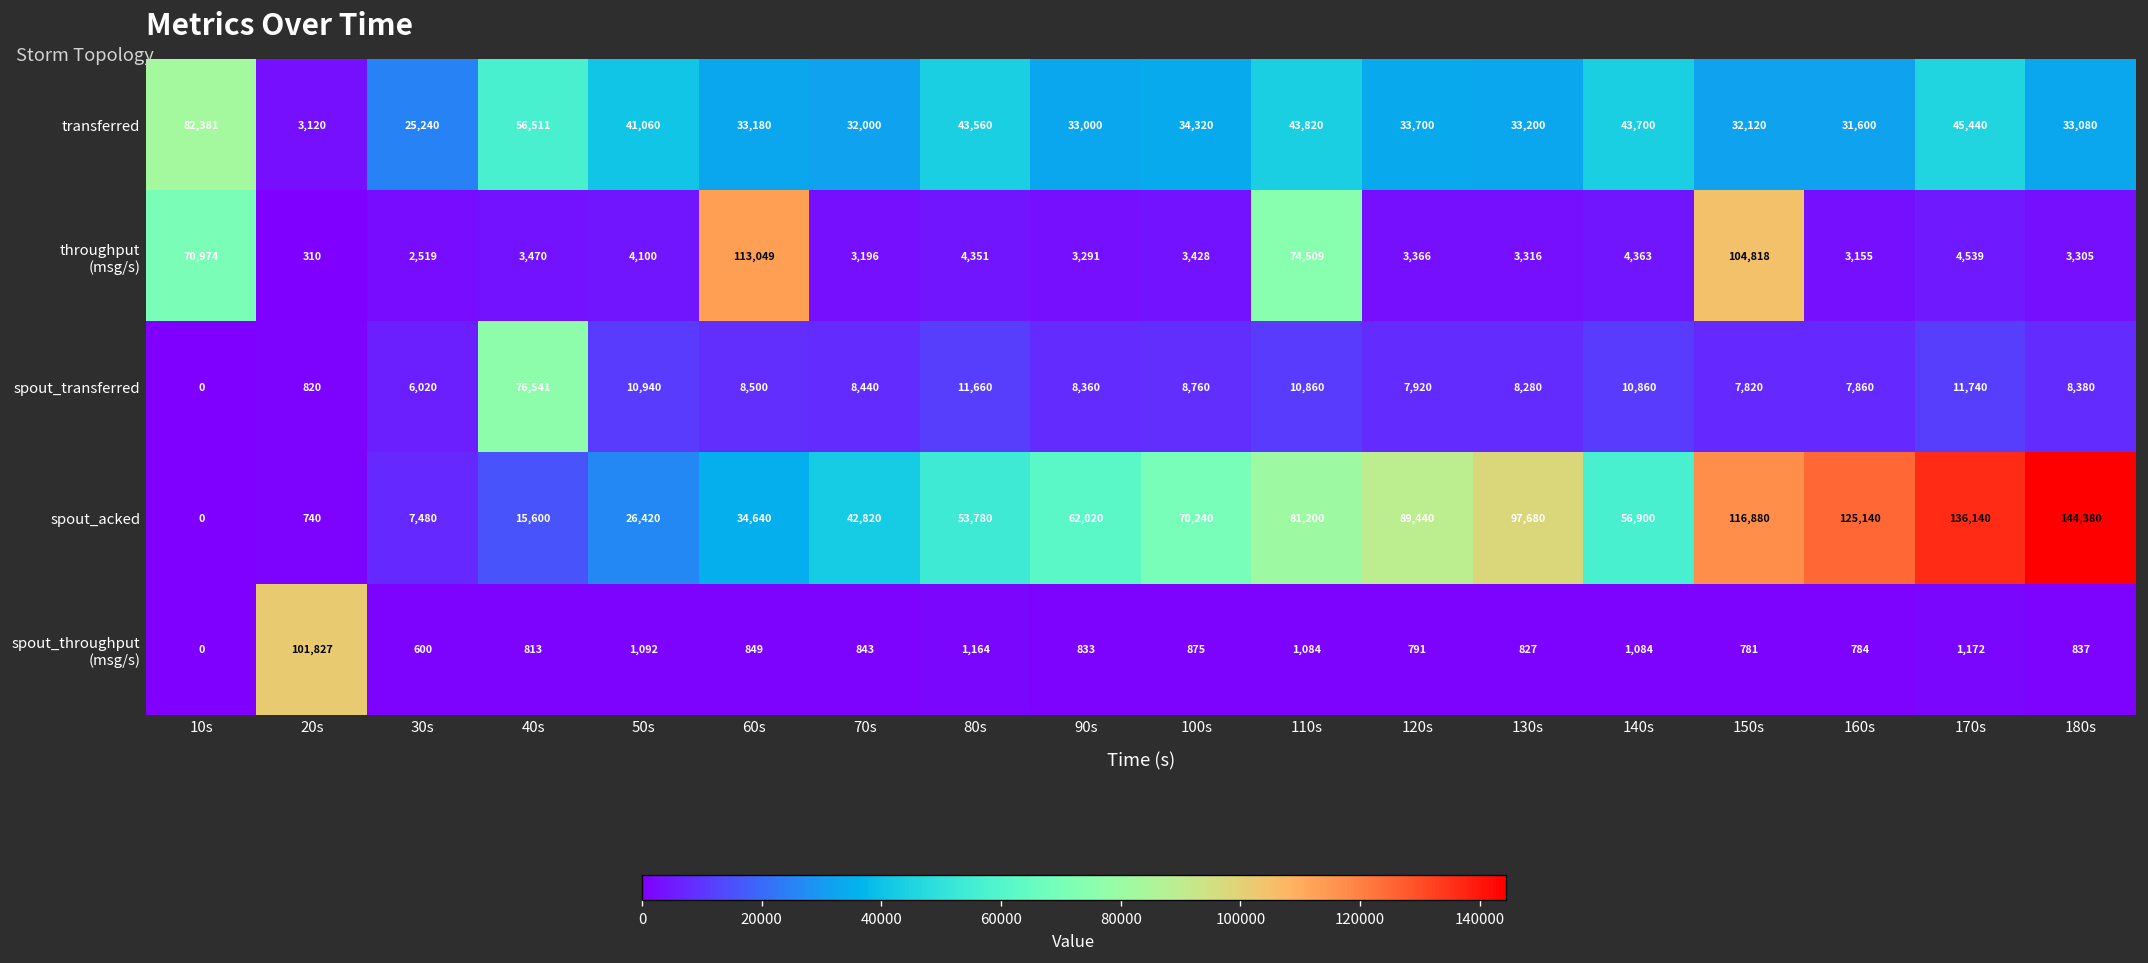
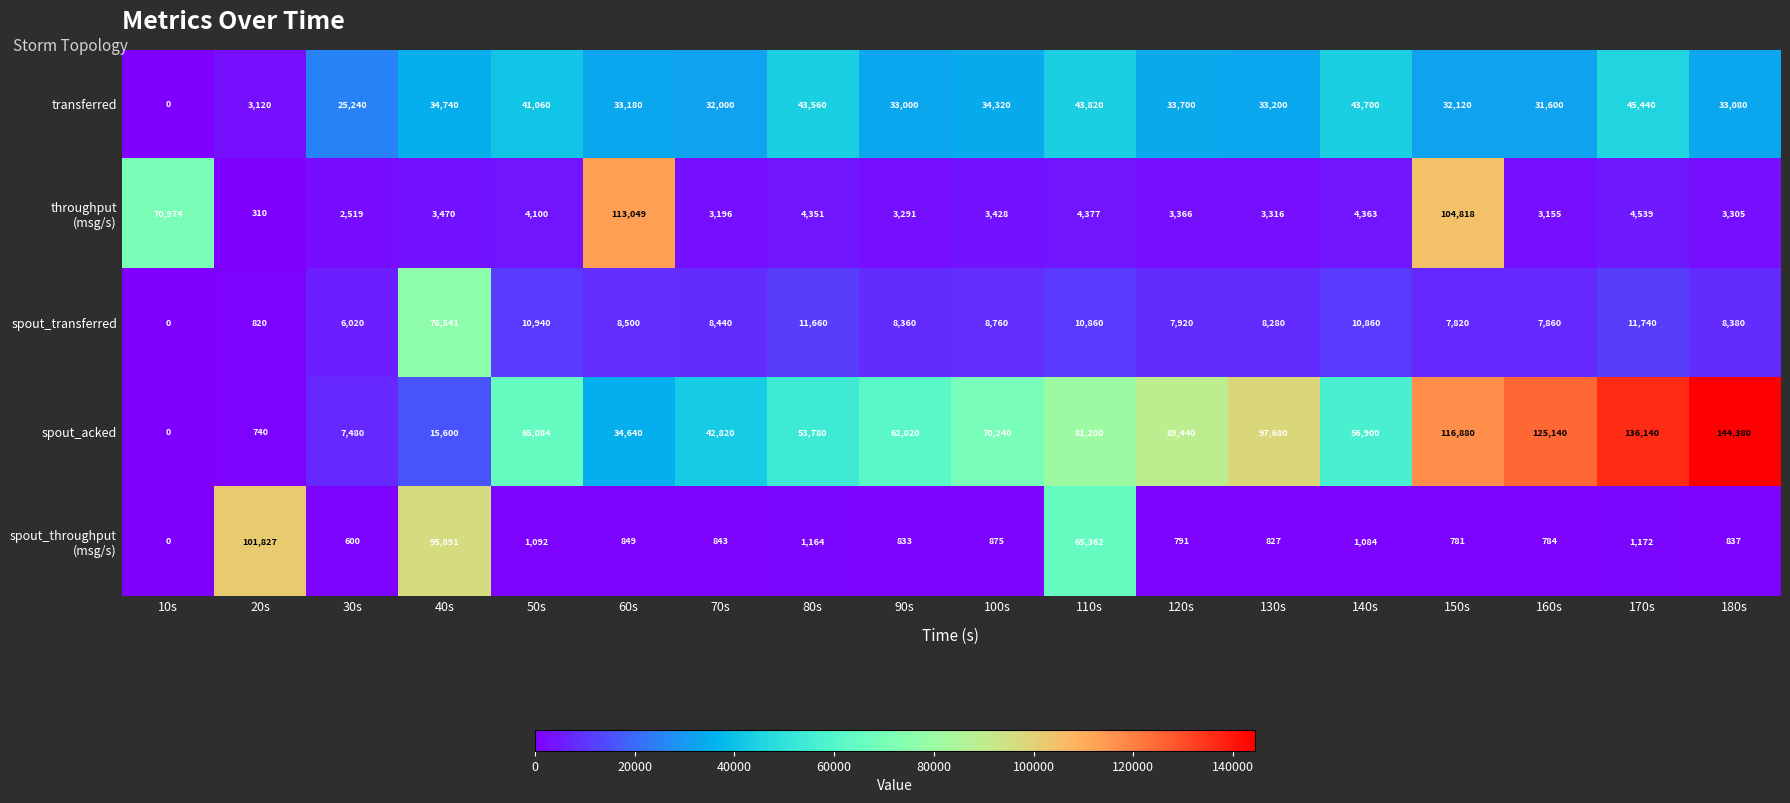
transferred, 10s: 82,381 -> 0
transferred, 40s: 56,511 -> 34,740
throughput (msg/s), 110s: 74,509 -> 4,377
spout_acked, 50s: 26,420 -> 65,084
spout_throughput (msg/s), 40s: 813 -> 95,891
spout_throughput (msg/s), 110s: 1,084 -> 65,362
